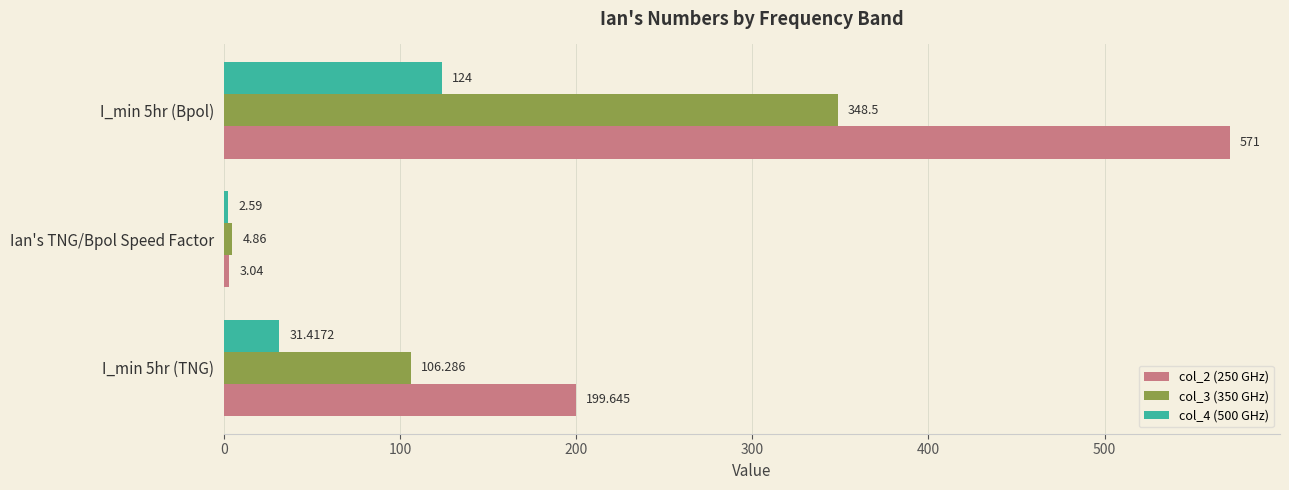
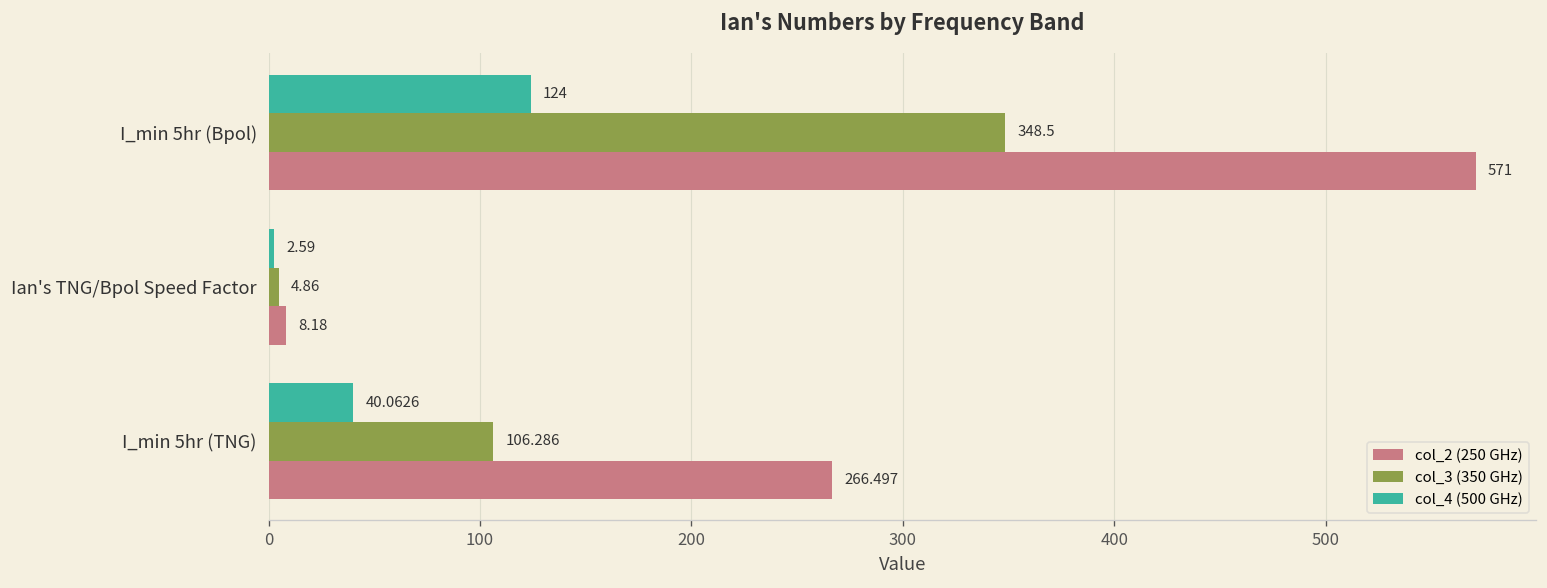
col_2 (250 GHz), Ian's TNG/Bpol Speed Factor: 3.04 -> 8.18
col_4 (500 GHz), I_min 5hr (TNG): 31.4172 -> 40.0626
col_2 (250 GHz), I_min 5hr (TNG): 199.645 -> 266.497
